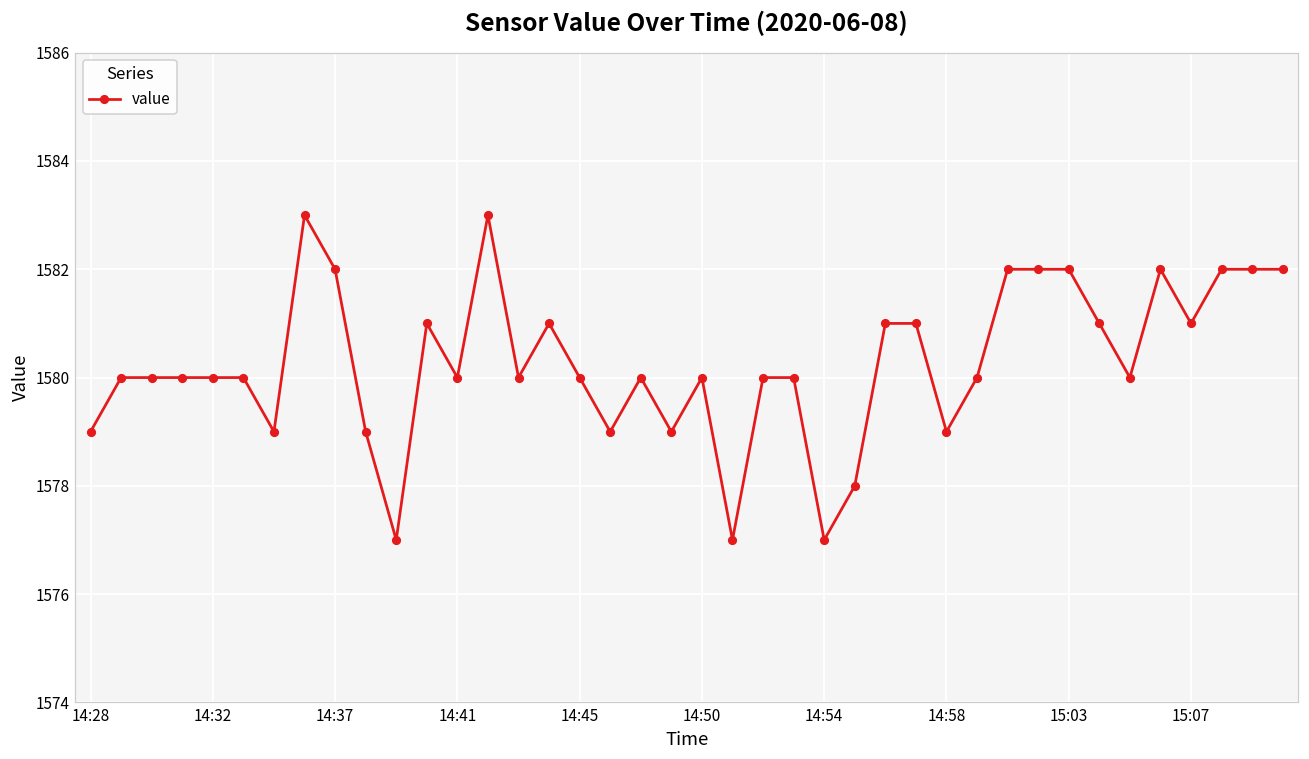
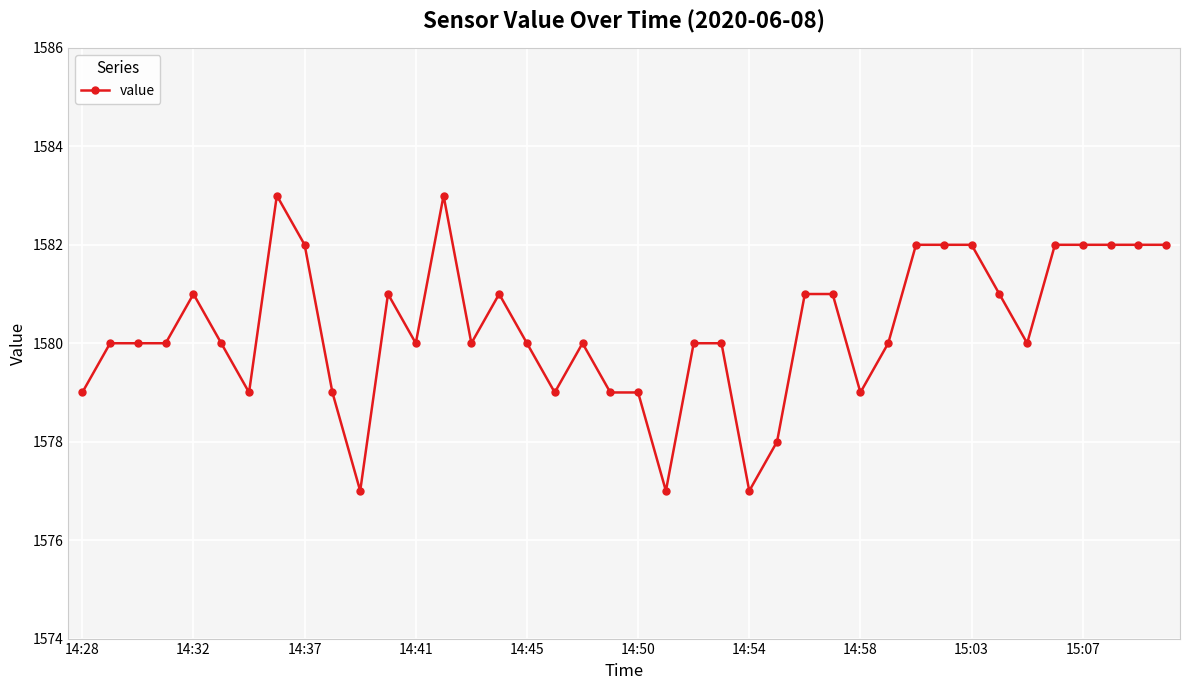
14:32: 1580 -> 1581
14:50: 1580 -> 1579
15:07: 1581 -> 1582
